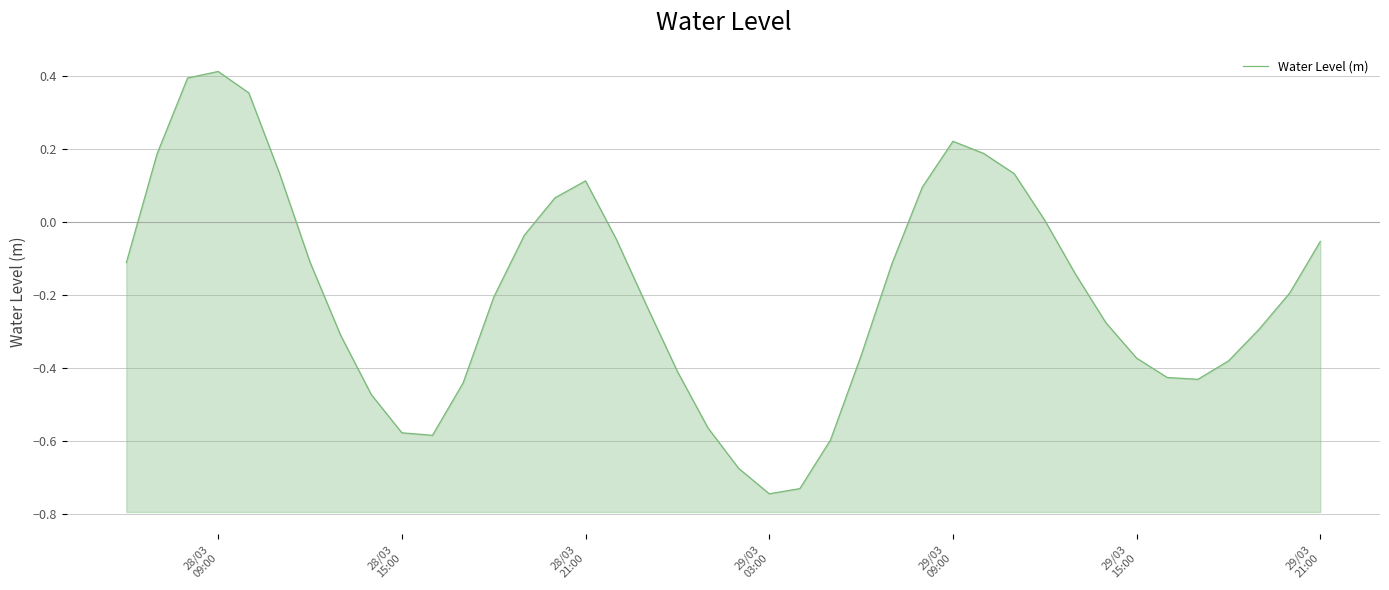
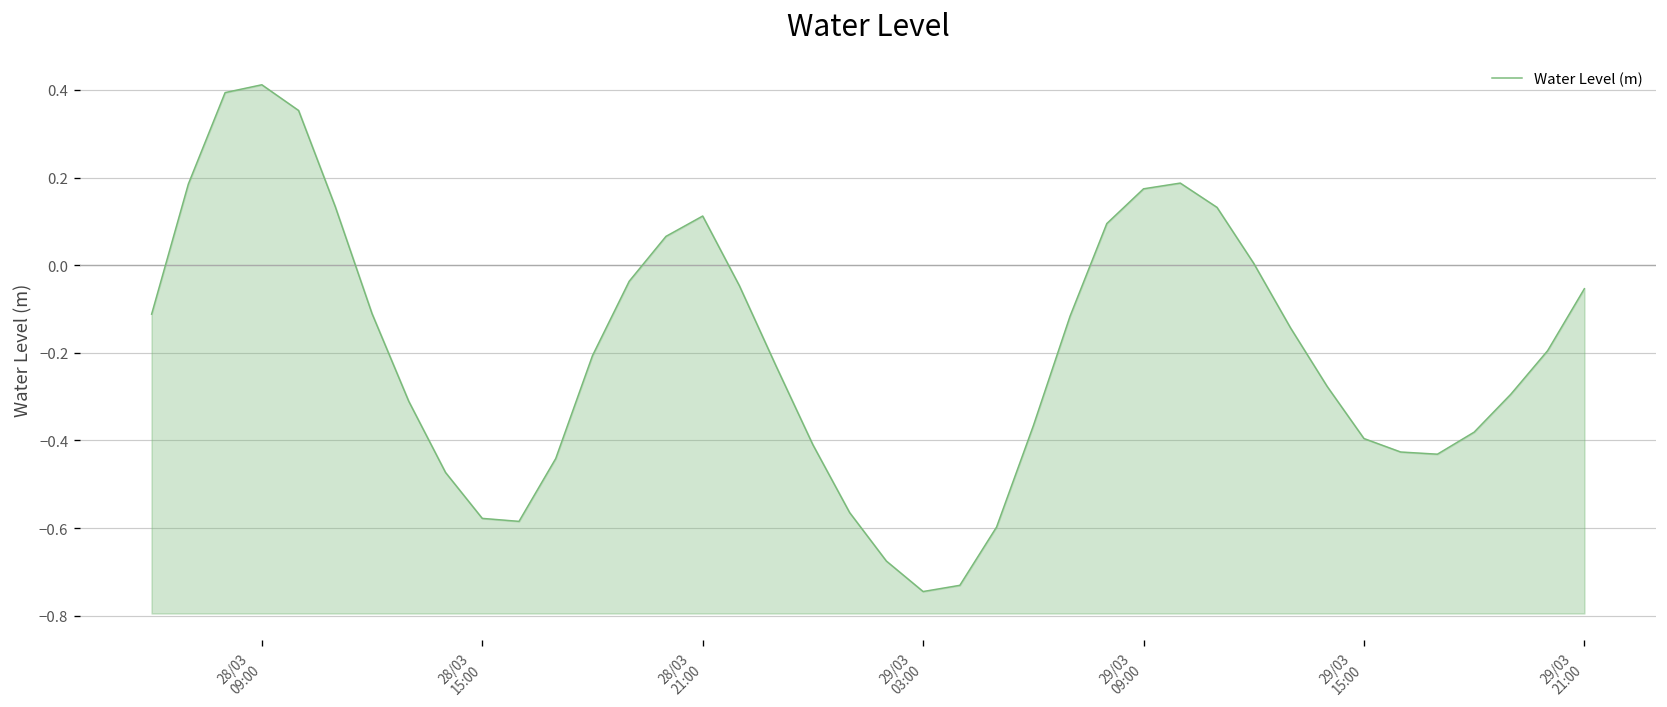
29/03 09:00: 0.22 -> 0.17
29/03 15:00: -0.37 -> -0.40
